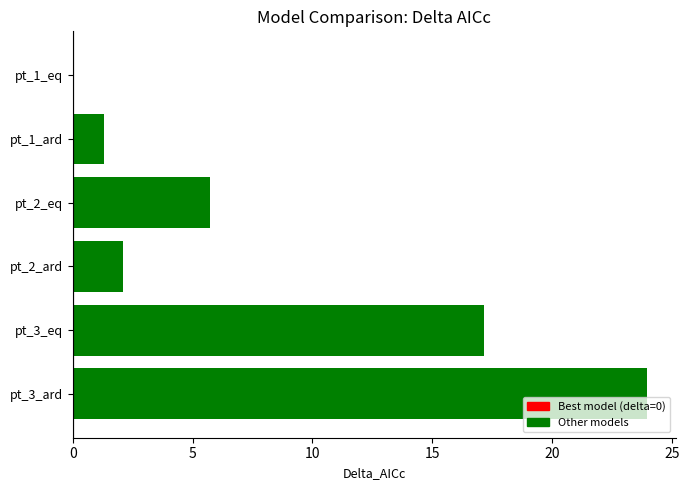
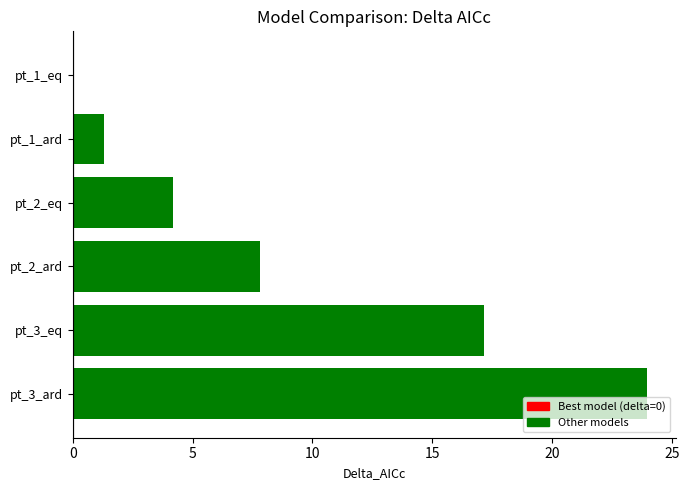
pt_2_eq: 5.7 -> 4.2
pt_2_ard: 2.1 -> 7.8
